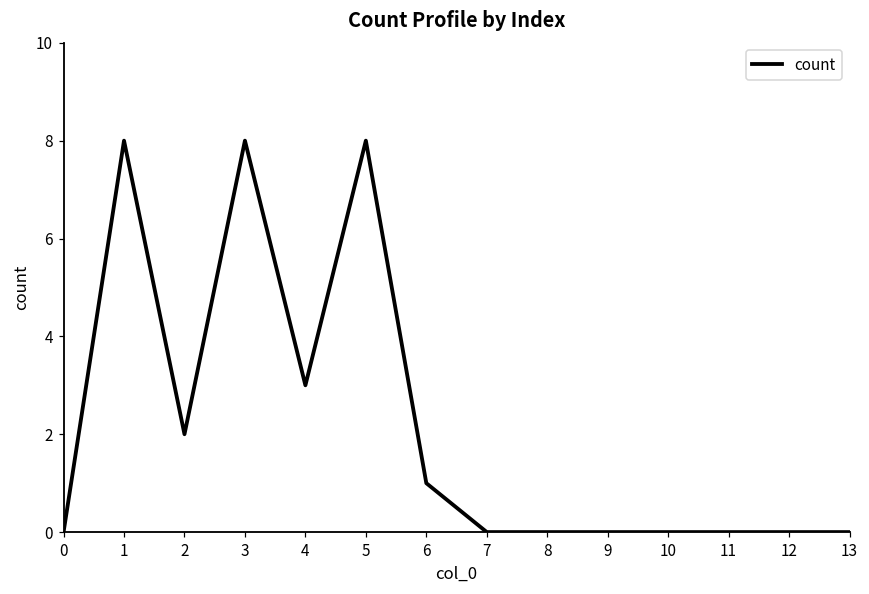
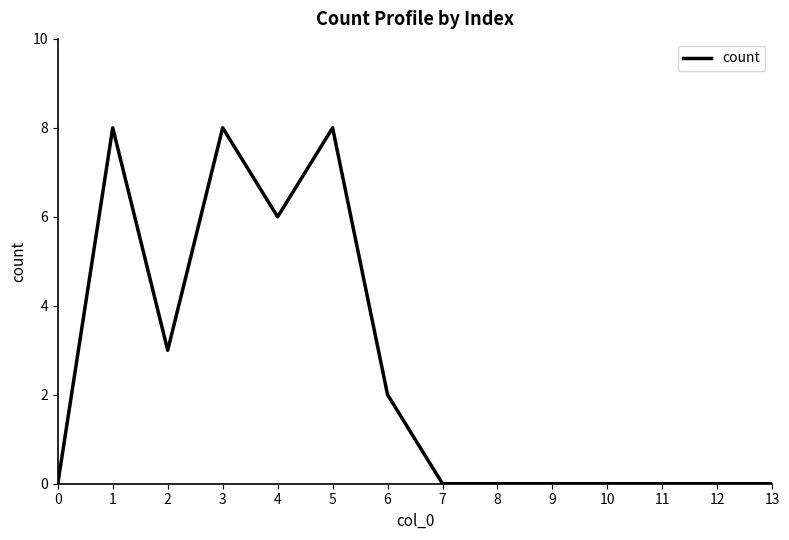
2: 2 -> 3
4: 3 -> 6
6: 1 -> 2
